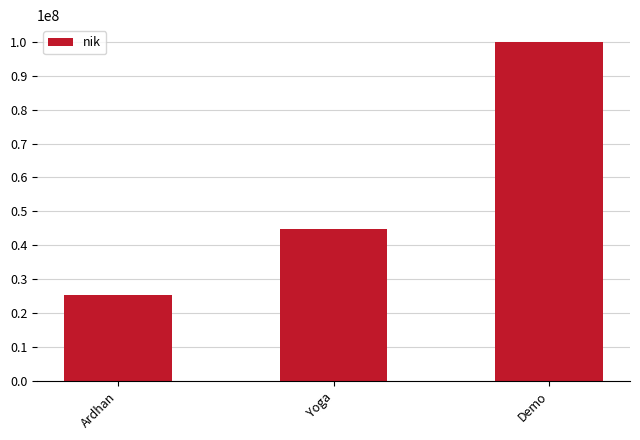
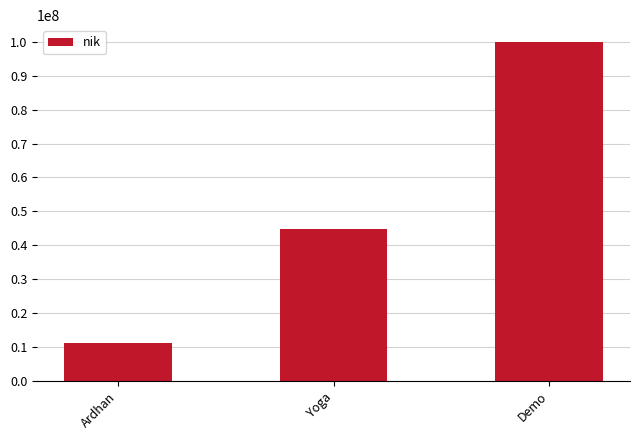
Ardhan: 25000000 -> 11000000
